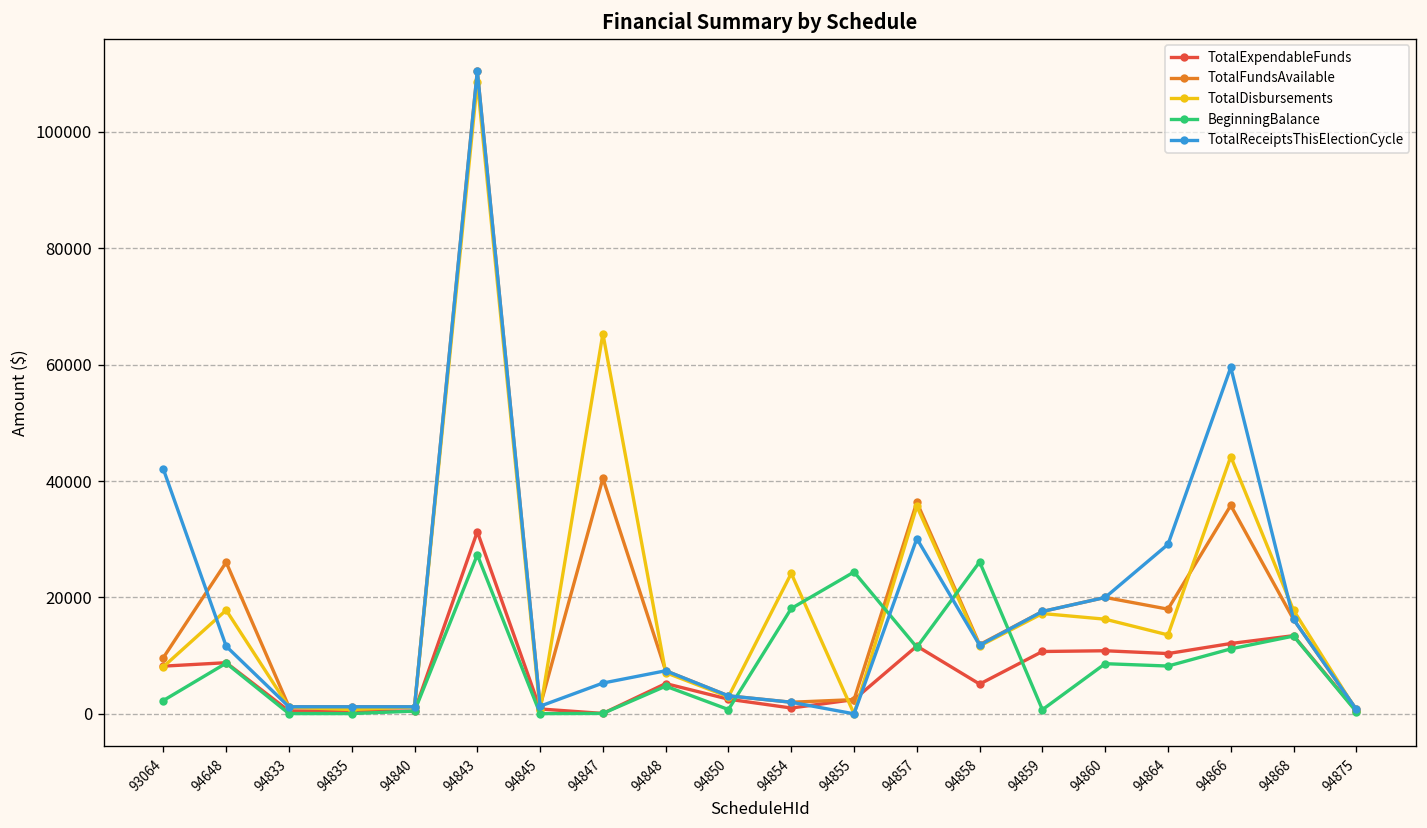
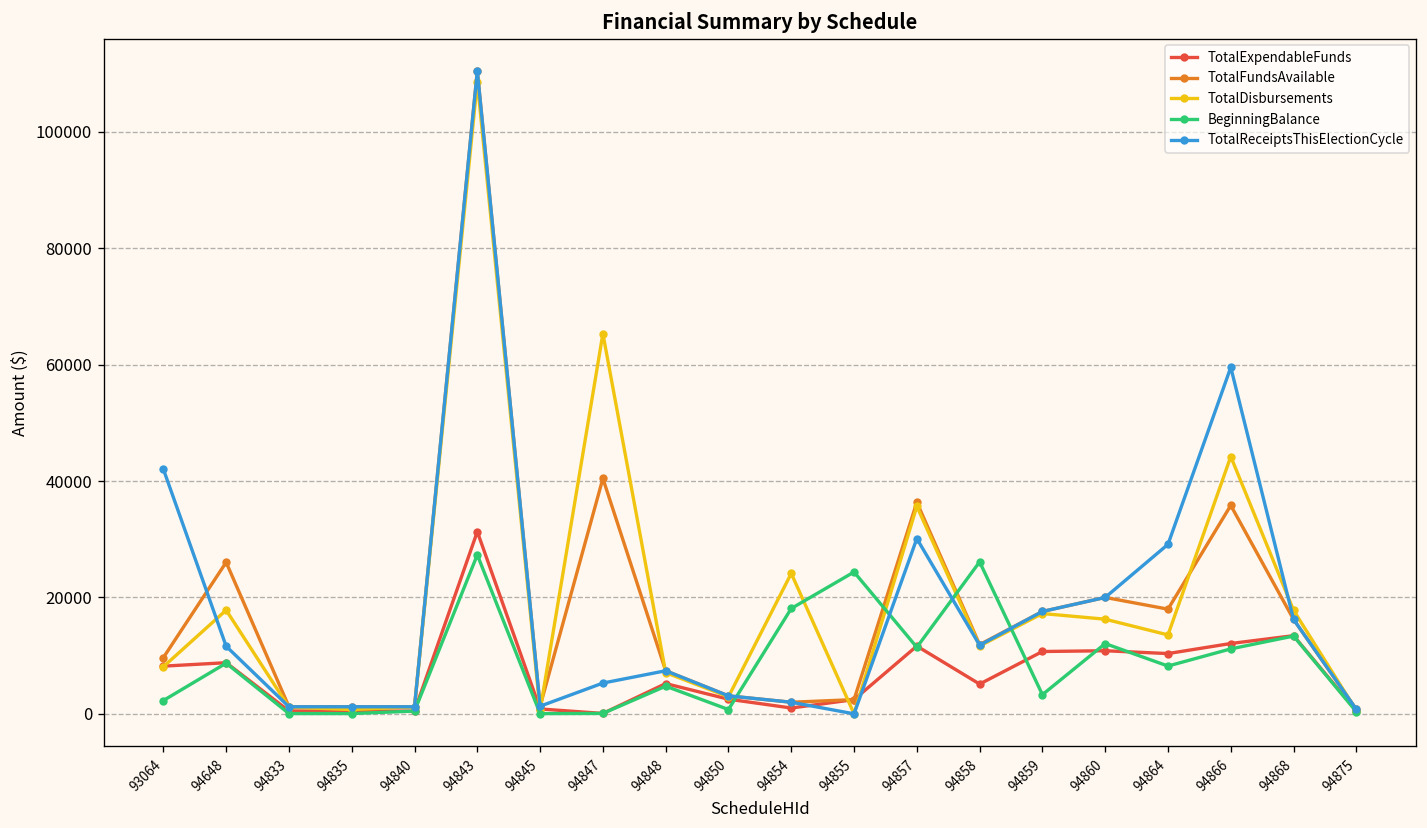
BeginningBalance, 94859: 1000 -> 3000
BeginningBalance, 94860: 9000 -> 12000
